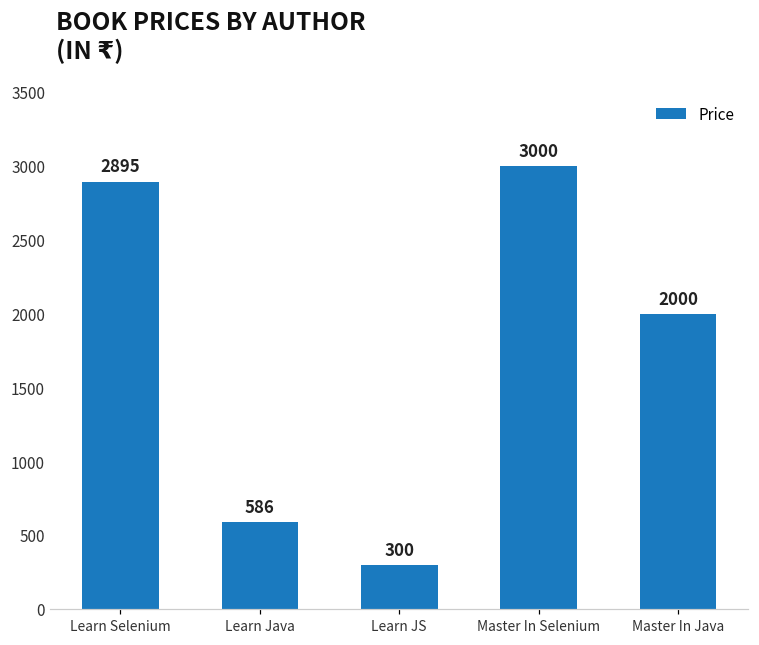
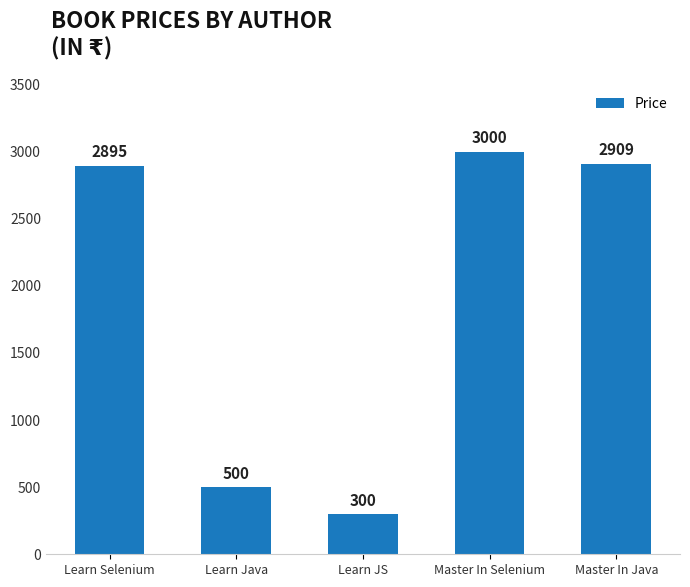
Learn Java: 586 -> 500
Master In Java: 2000 -> 2909
